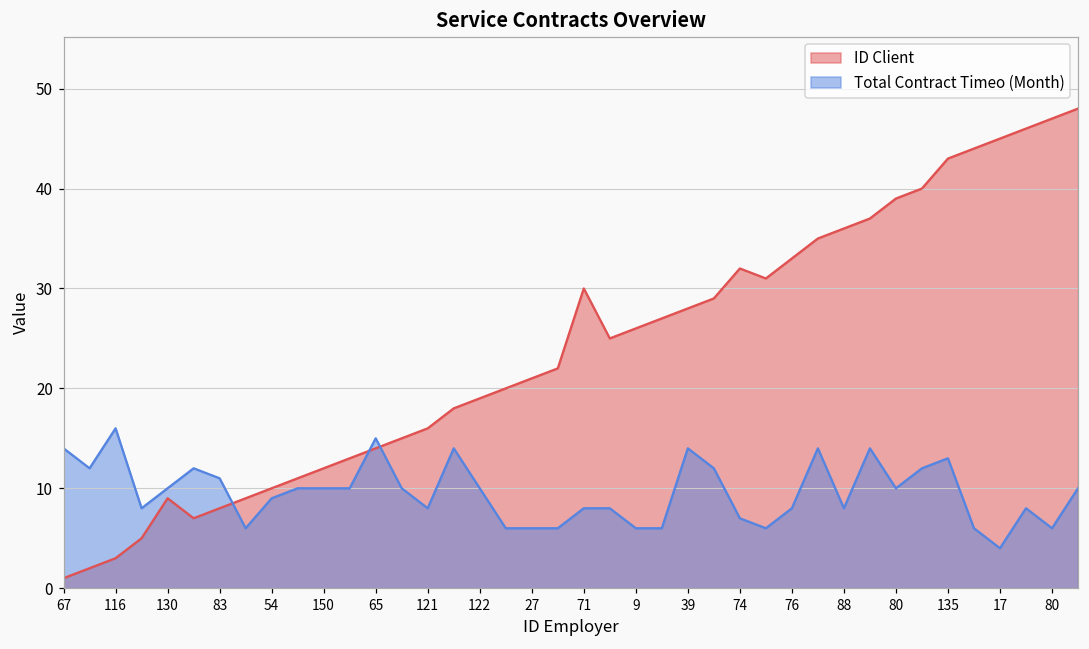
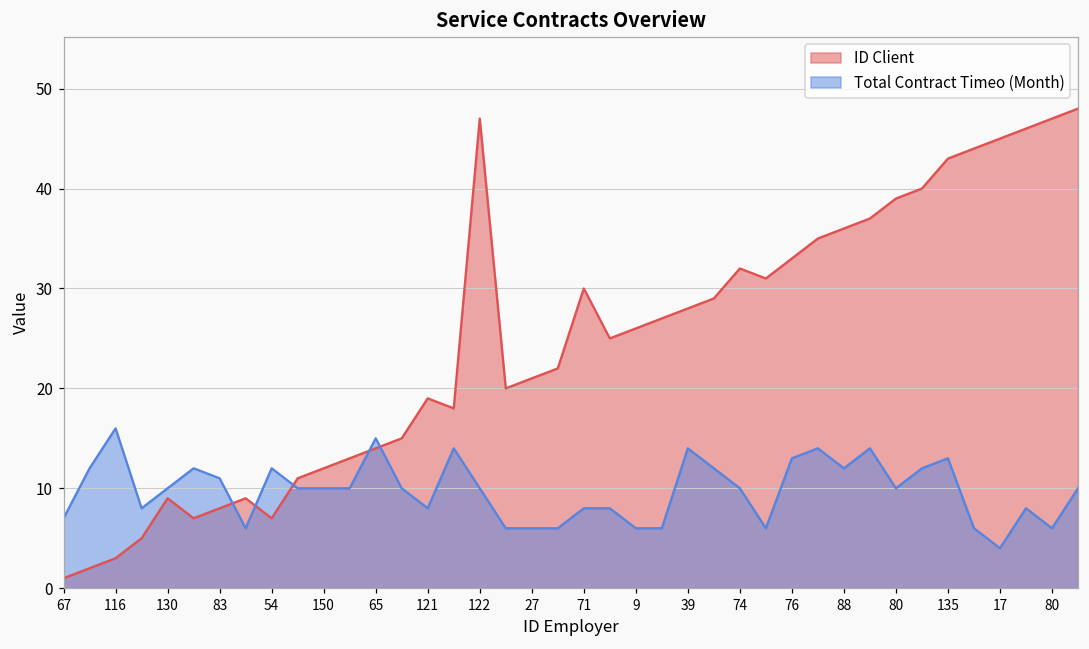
Total Contract Timeo (Month), 67: 14 -> 7
ID Client, 54: 10 -> 7
Total Contract Timeo (Month), 54: 9 -> 12
ID Client, 121: 16 -> 19
ID Client, 122: 19 -> 47
Total Contract Timeo (Month), 74: 7 -> 10
Total Contract Timeo (Month), 76: 8 -> 13
Total Contract Timeo (Month), 88: 8 -> 12
